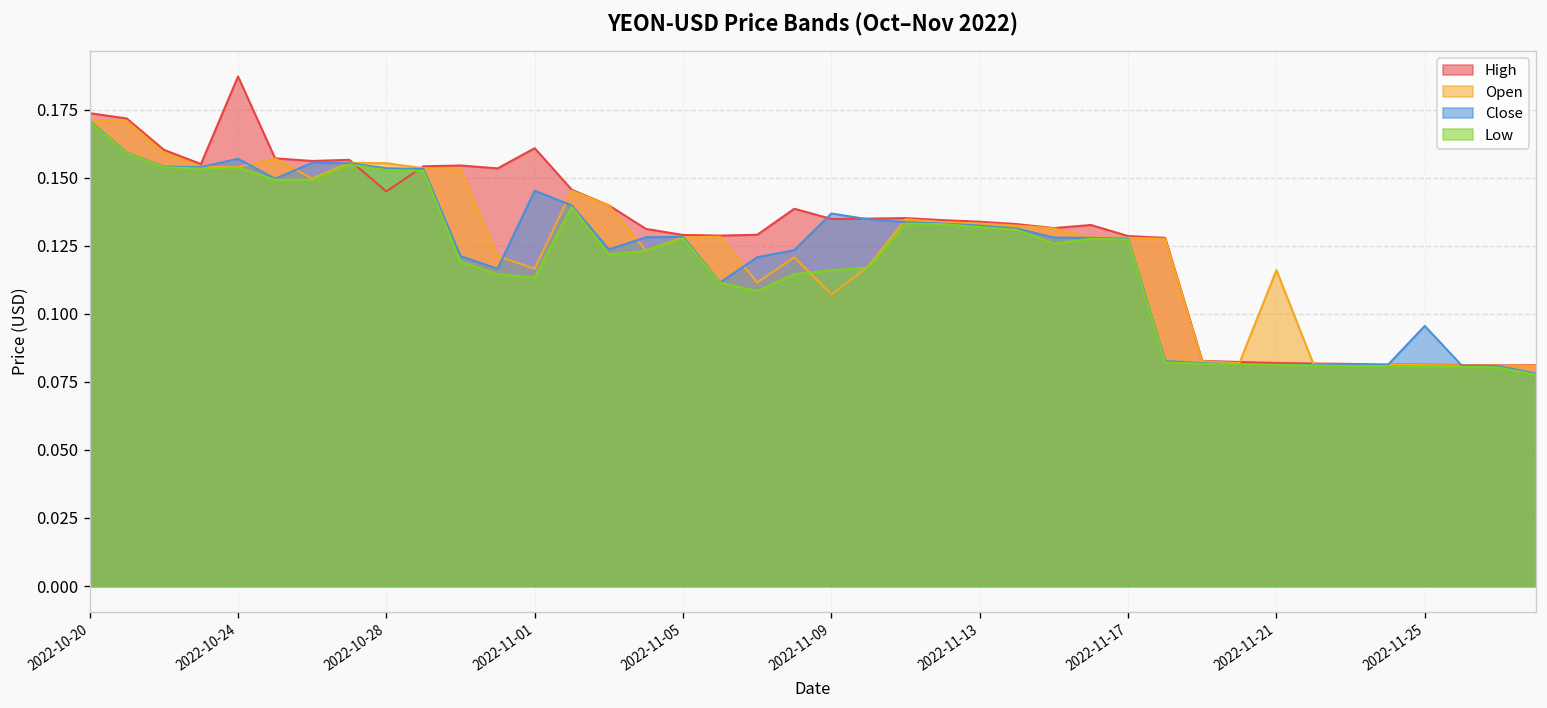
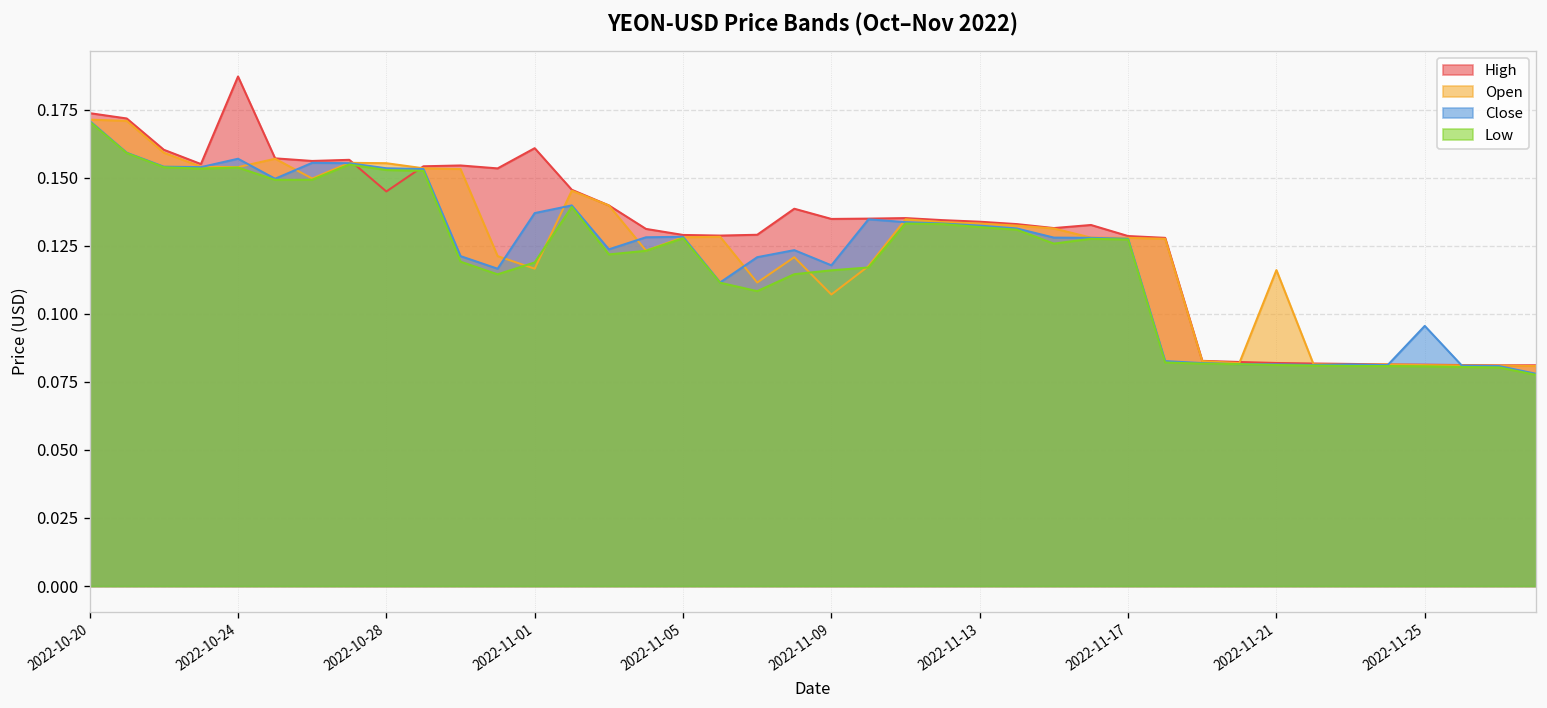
Close, 2022-11-01: 0.145 -> 0.137
Low, 2022-11-01: 0.113 -> 0.119
Close, 2022-11-09: 0.137 -> 0.118
